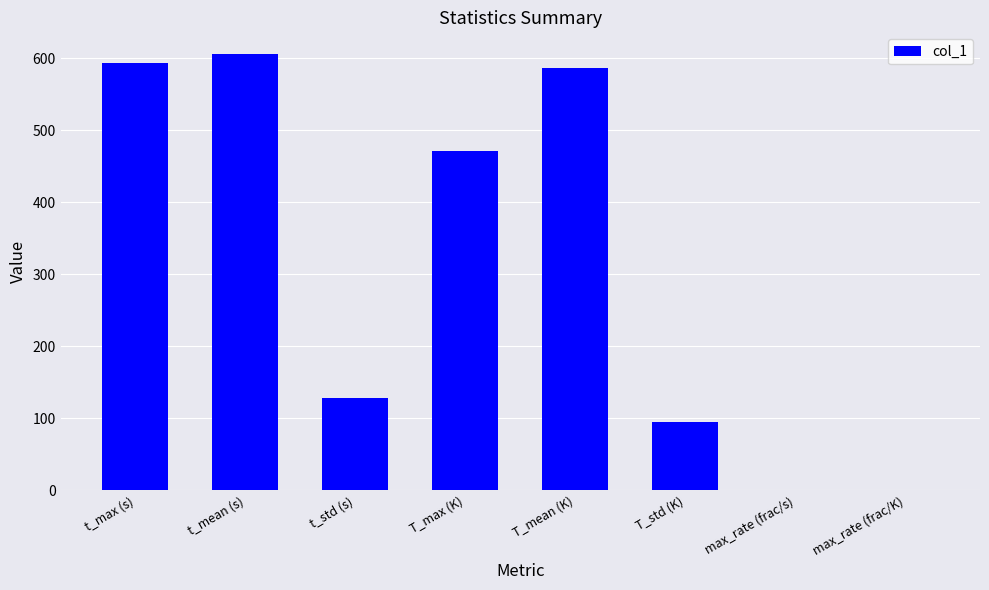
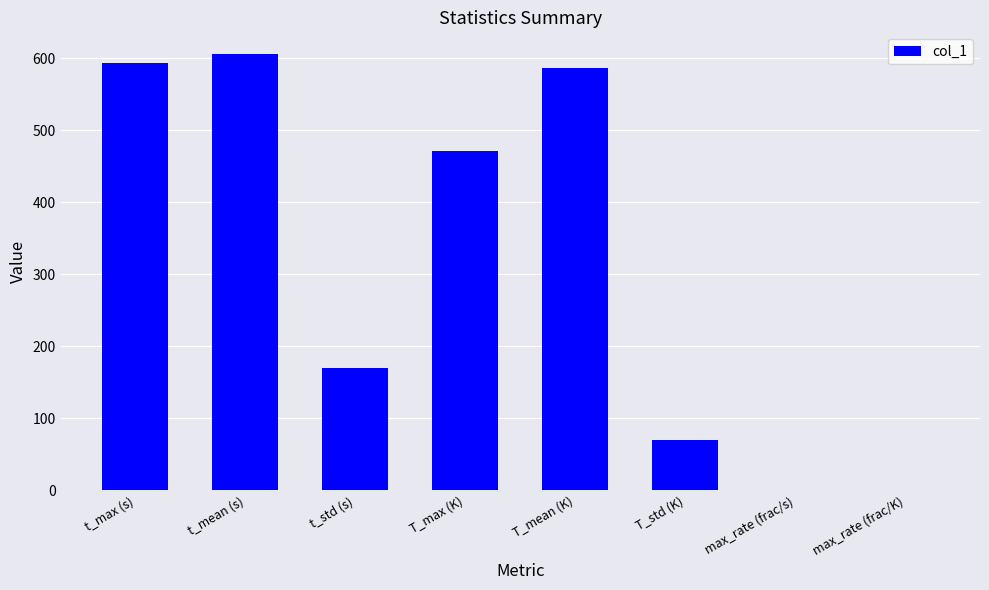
t_std (s): 130 -> 170
T_std (K): 90 -> 70
